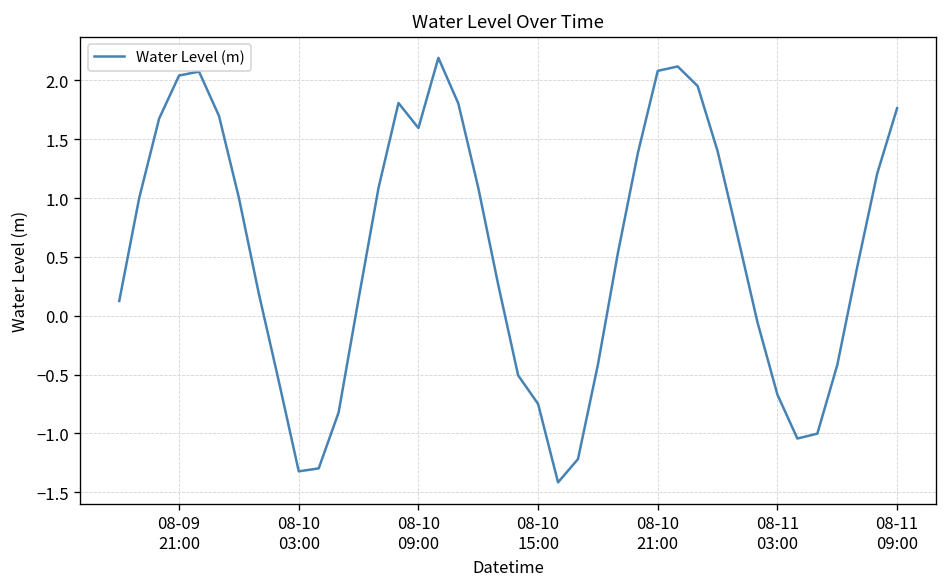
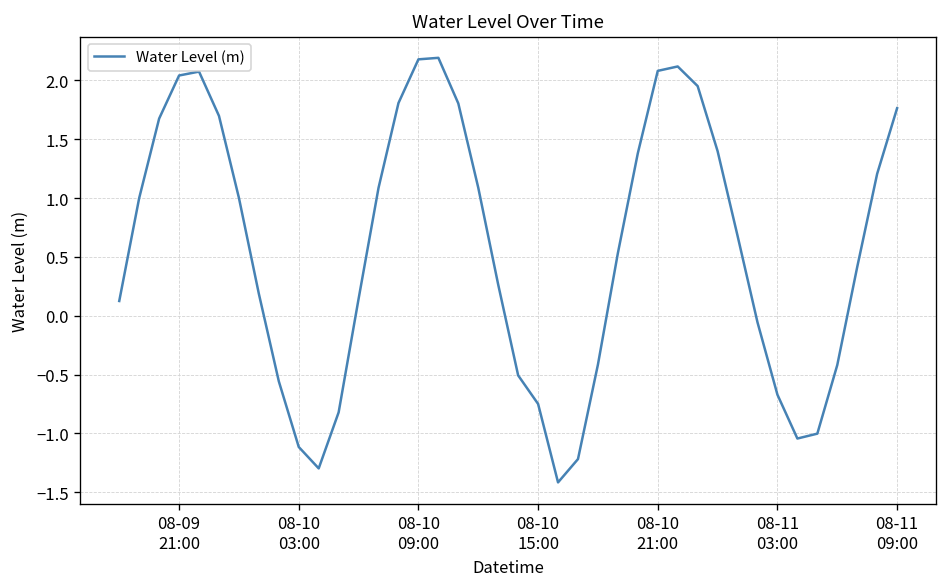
08-10 03:00: -1.3 -> -1.1
08-10 09:00: 1.6 -> 2.2
